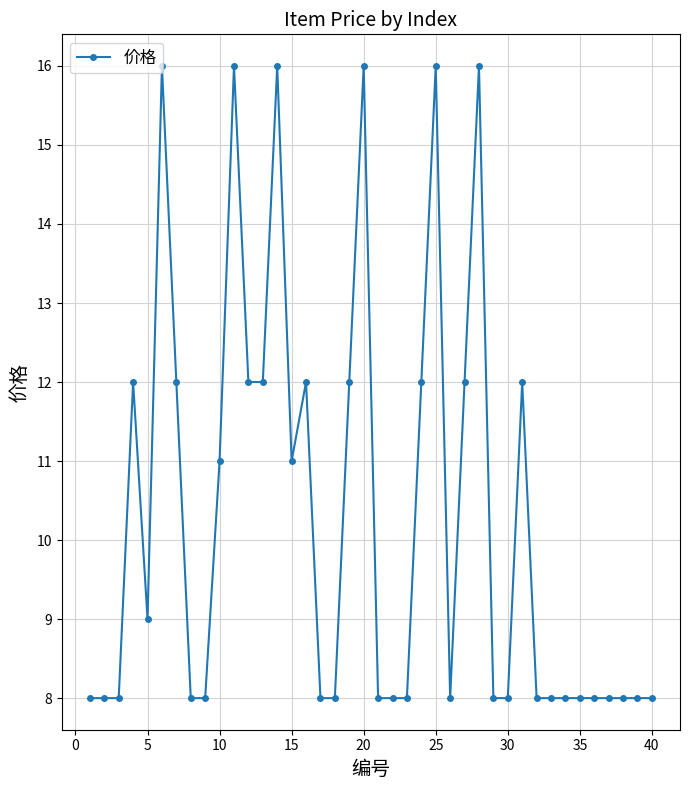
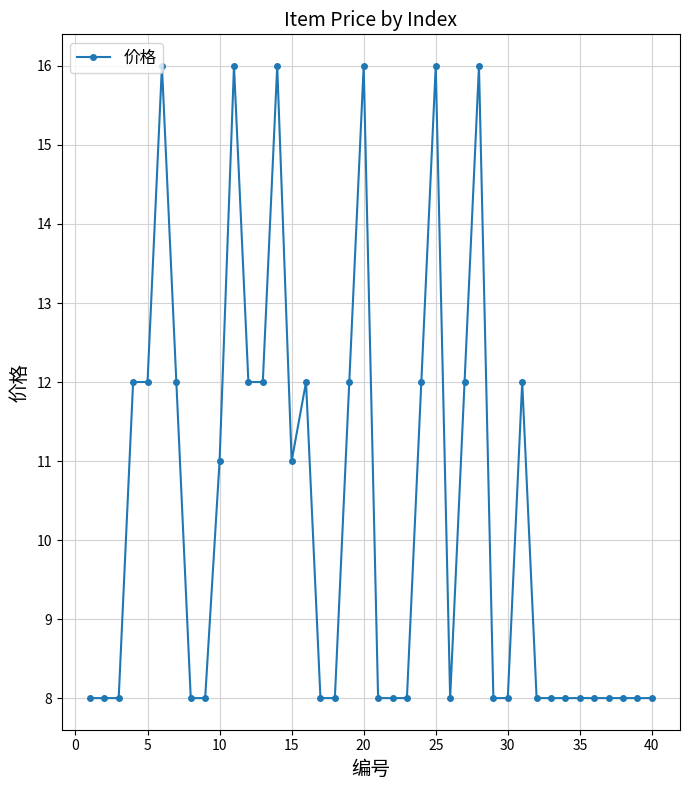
5: 9 -> 12
